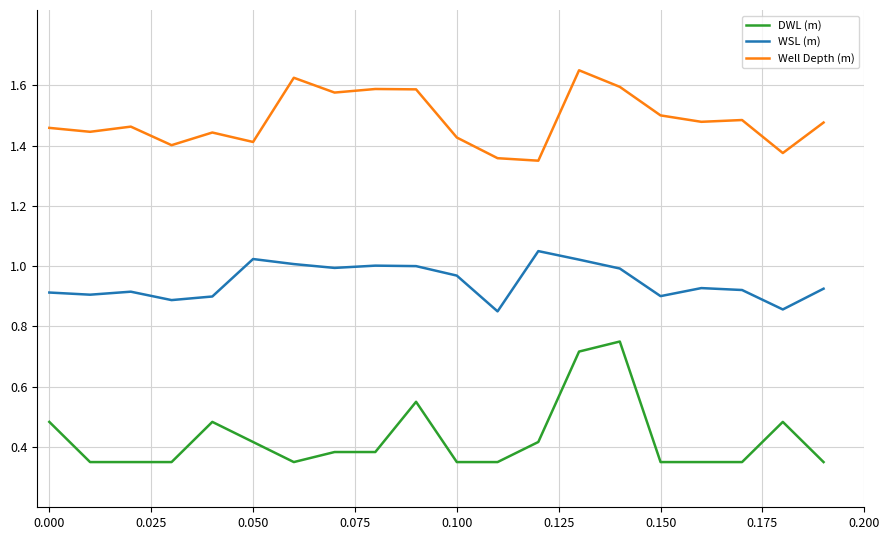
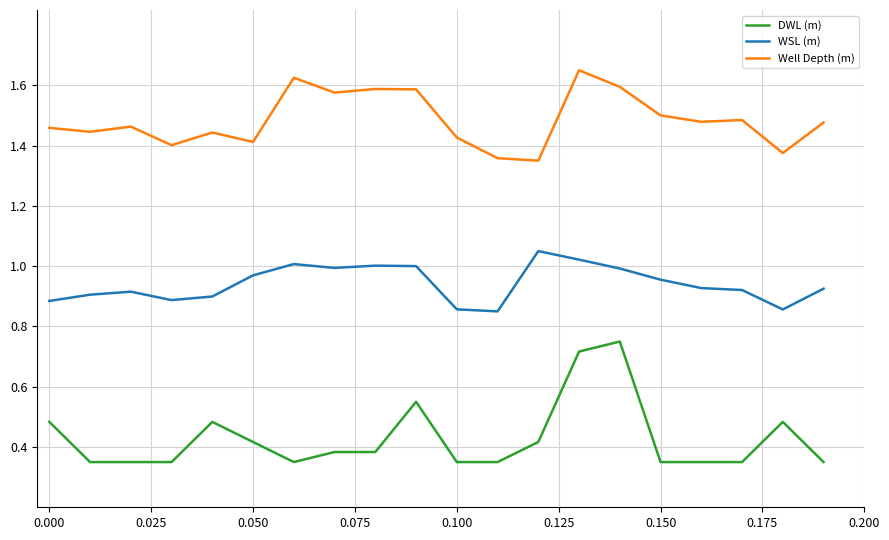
WSL (m), 0.000: 0.91 -> 0.88
WSL (m), 0.050: 1.02 -> 0.97
WSL (m), 0.100: 0.97 -> 0.86
WSL (m), 0.150: 0.90 -> 0.96
